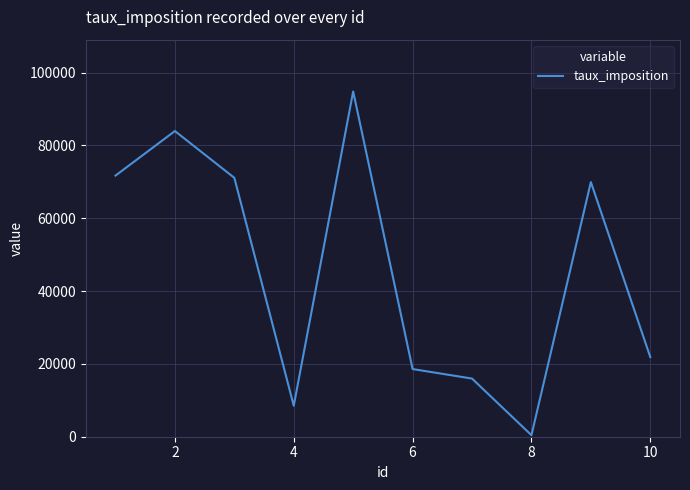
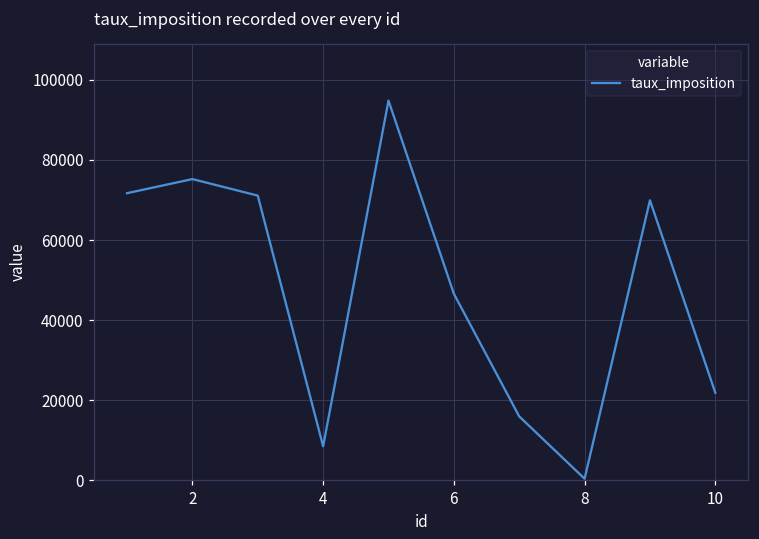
2: 84000 -> 75000
6: 19000 -> 47000
